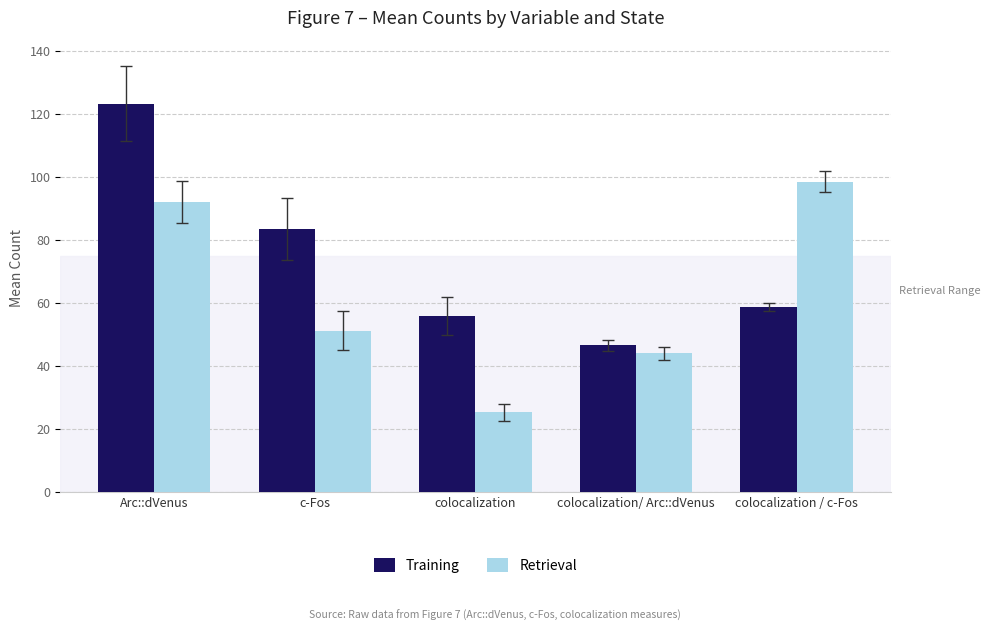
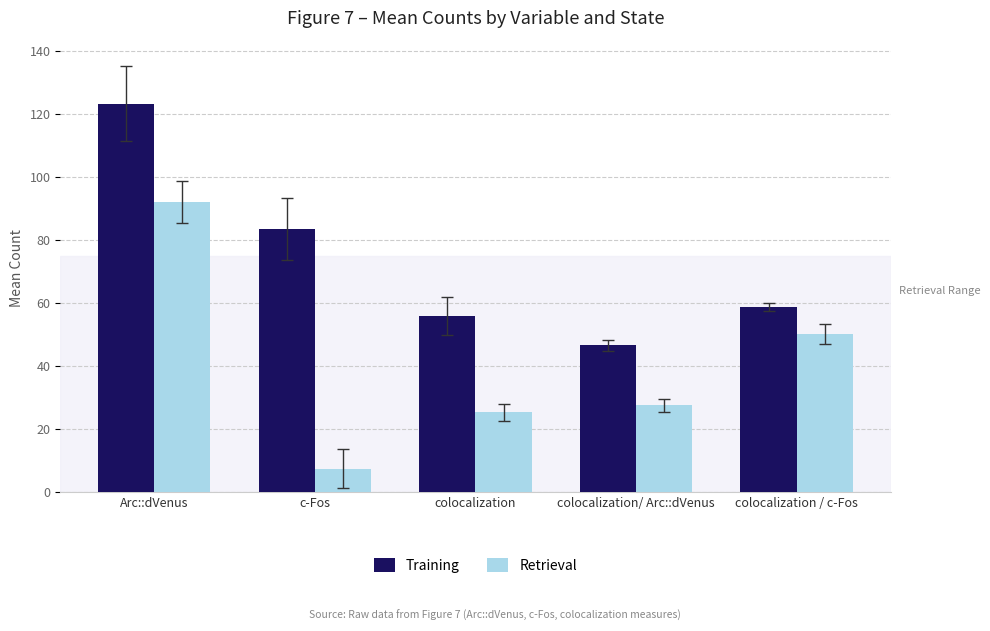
Retrieval, c-Fos: 51 -> 7
Retrieval, colocalization/ Arc::dVenus: 44 -> 27
Retrieval, colocalization / c-Fos: 99 -> 50
